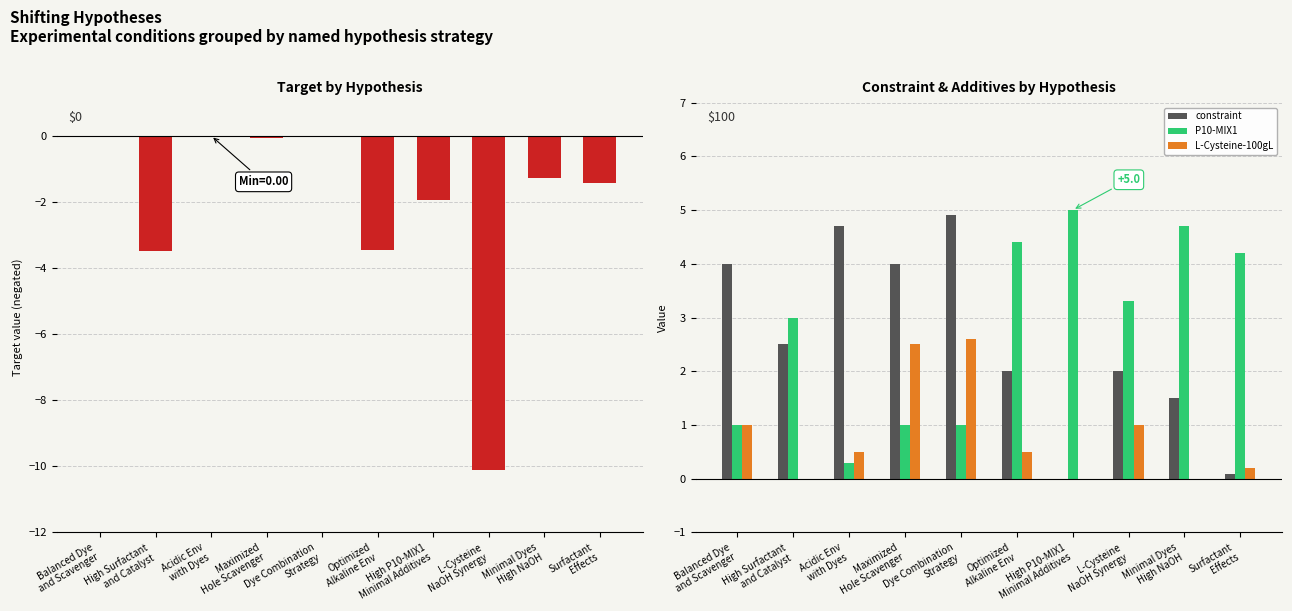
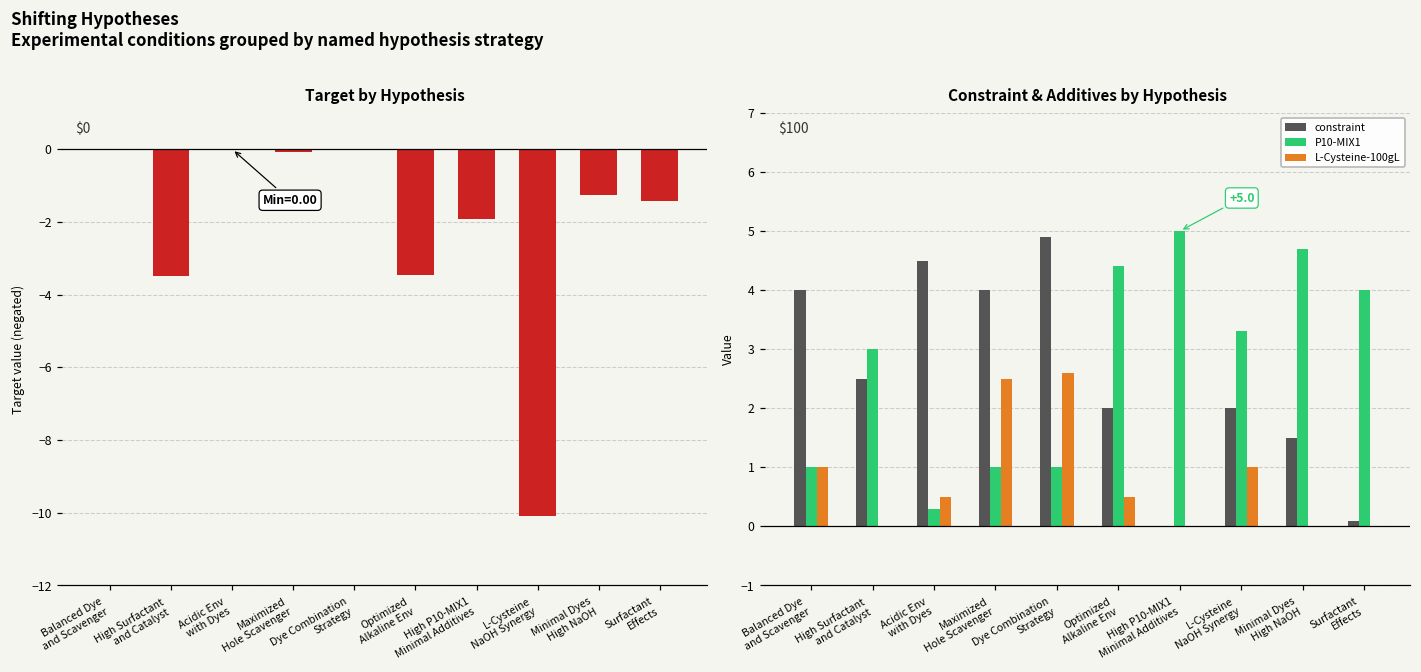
Constraint & Additives by Hypothesis, constraint, Acidic Env with Dyes: 4.7 -> 4.5
Constraint & Additives by Hypothesis, P10-MIX1, Surfactant Effects: 4.2 -> 4.0
Constraint & Additives by Hypothesis, L-Cysteine-100gL, Surfactant Effects: 0.2 -> 0.0
